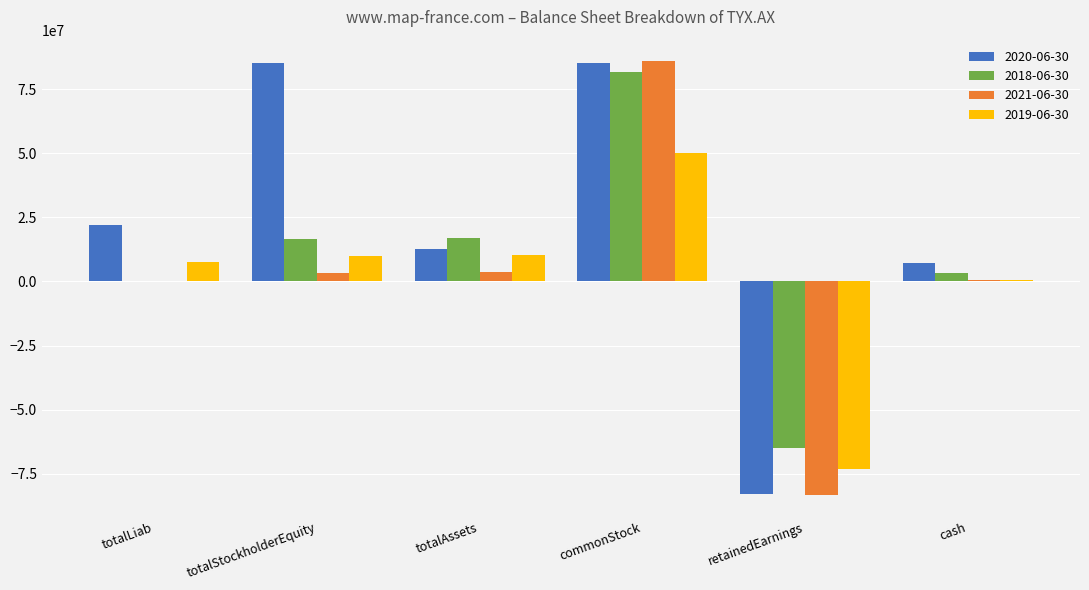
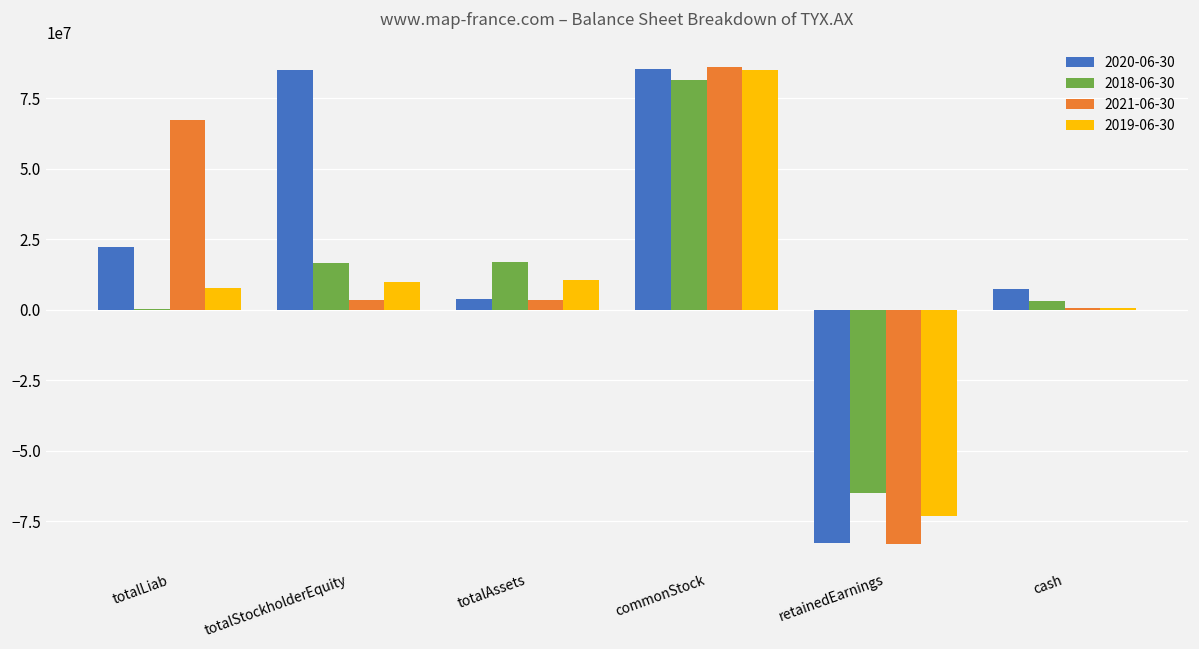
2021-06-30, totalLiab: 0 -> 67000000
2020-06-30, totalAssets: 13000000 -> 4000000
2019-06-30, commonStock: 50000000 -> 85000000
